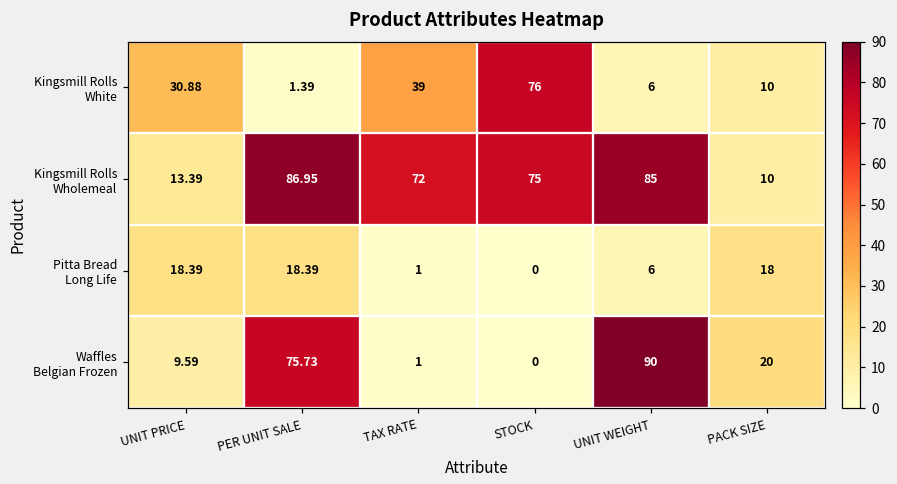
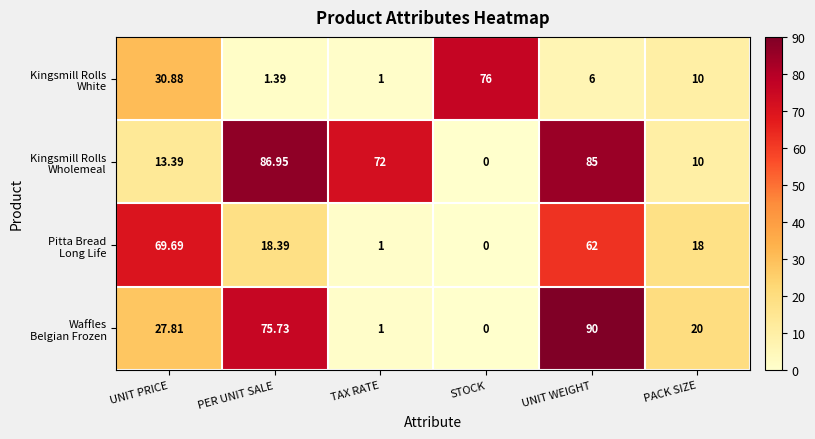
Kingsmill Rolls White, TAX RATE: 39 -> 1
Kingsmill Rolls Wholemeal, STOCK: 75 -> 0
Pitta Bread Long Life, UNIT PRICE: 18.39 -> 69.69
Pitta Bread Long Life, UNIT WEIGHT: 6 -> 62
Waffles Belgian Frozen, UNIT PRICE: 9.59 -> 27.81
